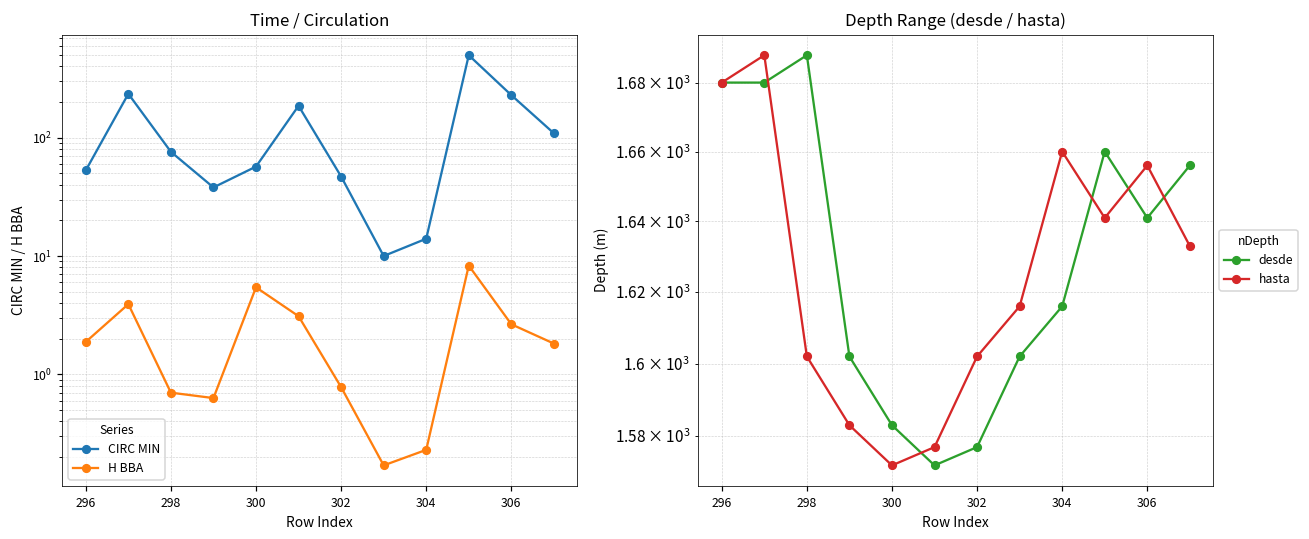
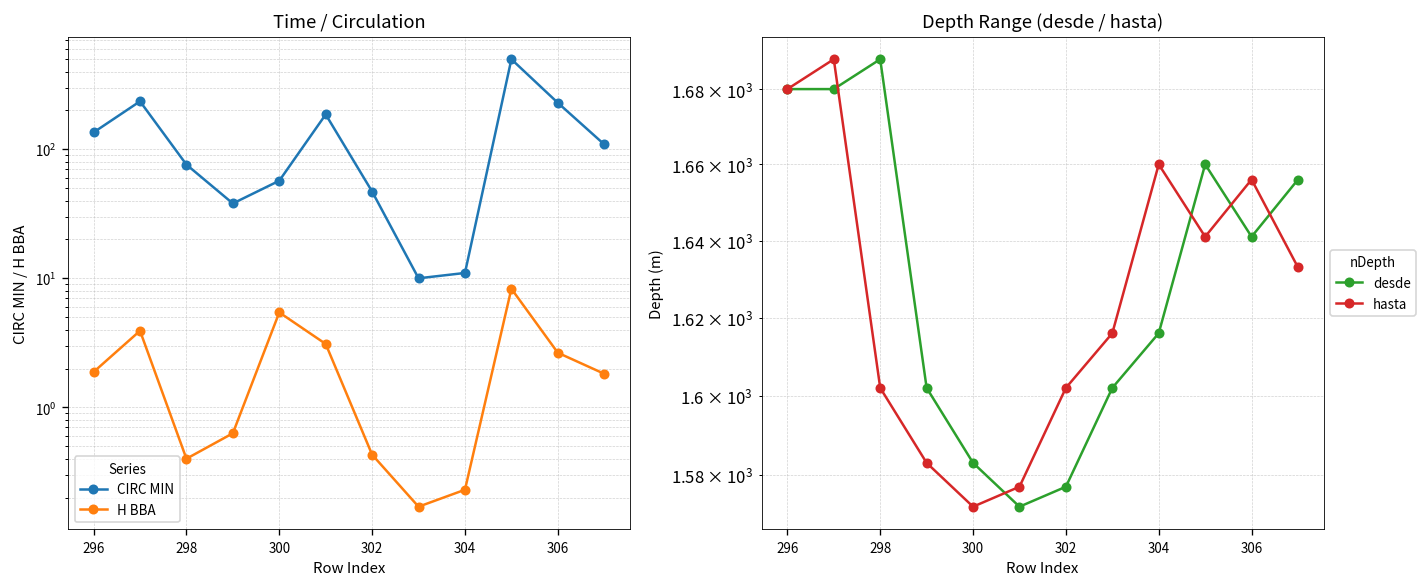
Time / Circulation, CIRC MIN, 296: 50 -> 140
Time / Circulation, H BBA, 298: 0.7 -> 0.4
Time / Circulation, H BBA, 302: 0.8 -> 0.43
Time / Circulation, CIRC MIN, 304: 14 -> 11
